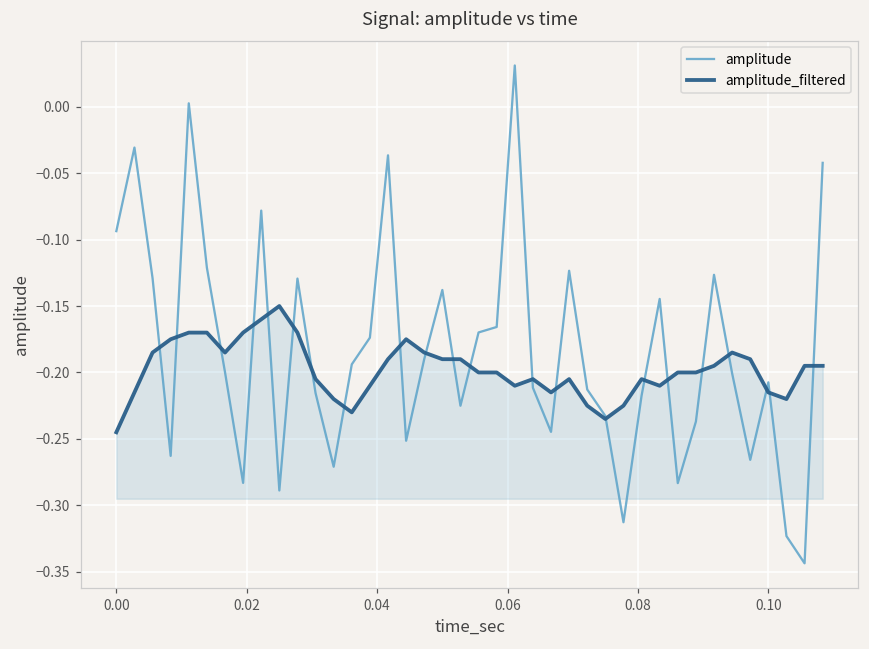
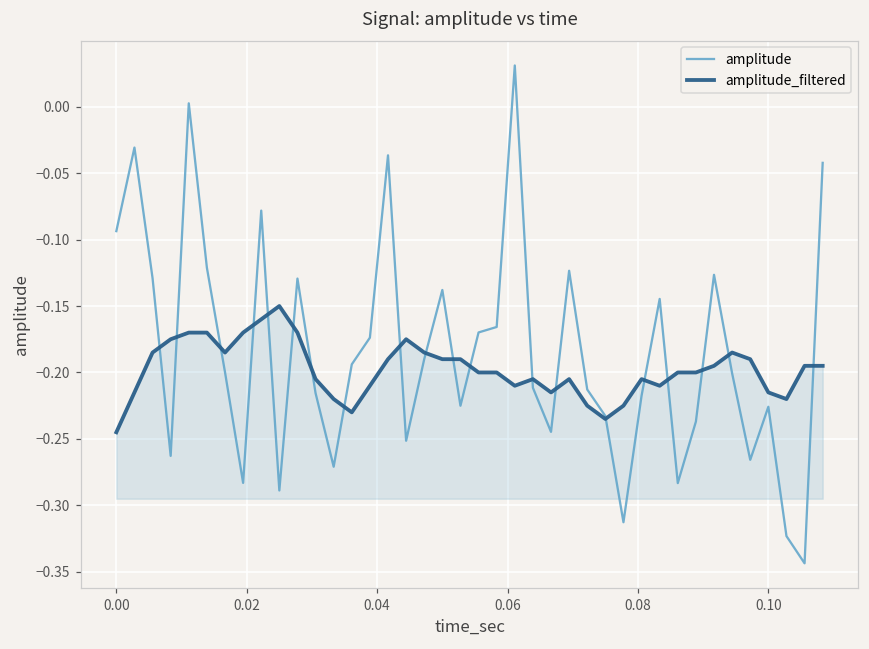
amplitude, 0.10: -0.207 -> -0.226
